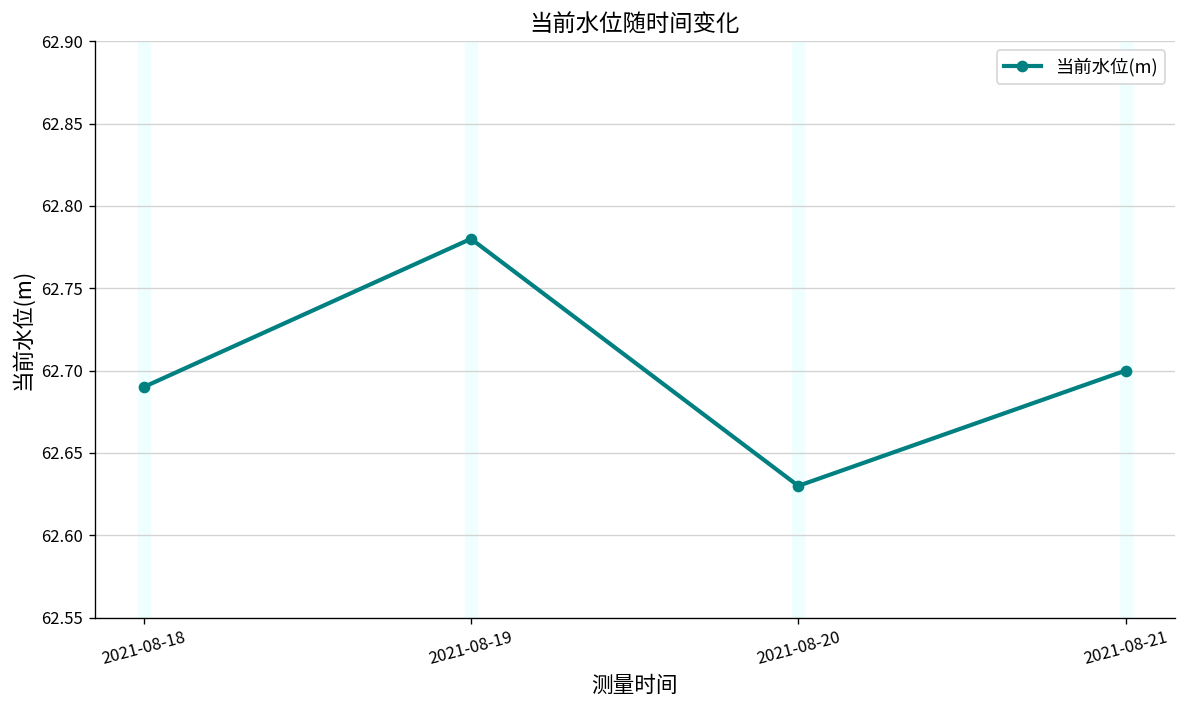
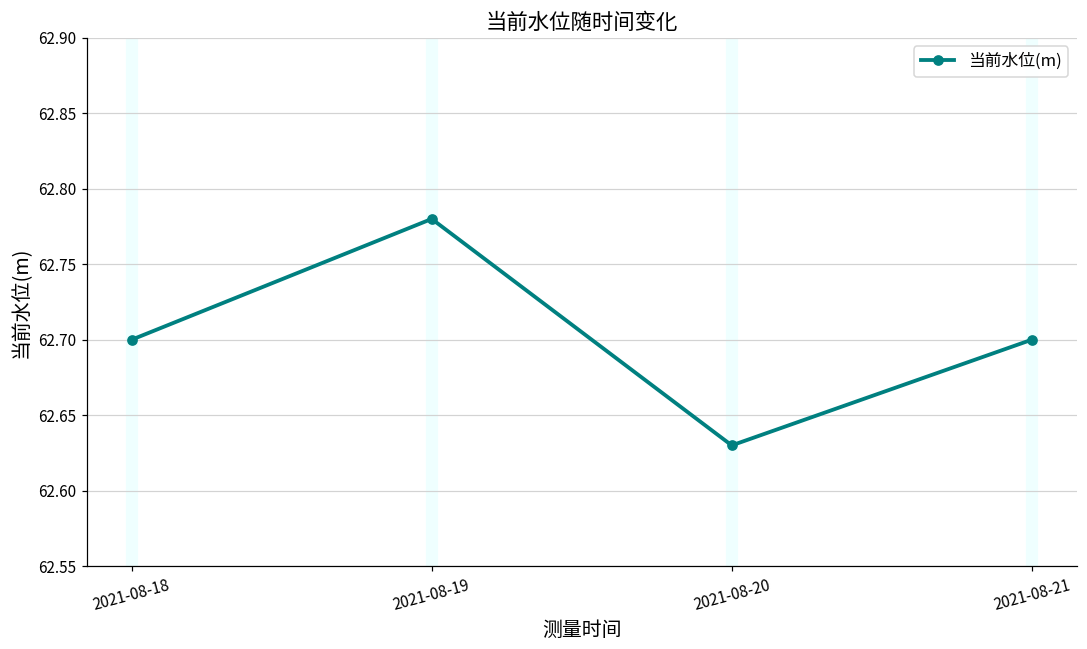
2021-08-18: 62.69 -> 62.70
